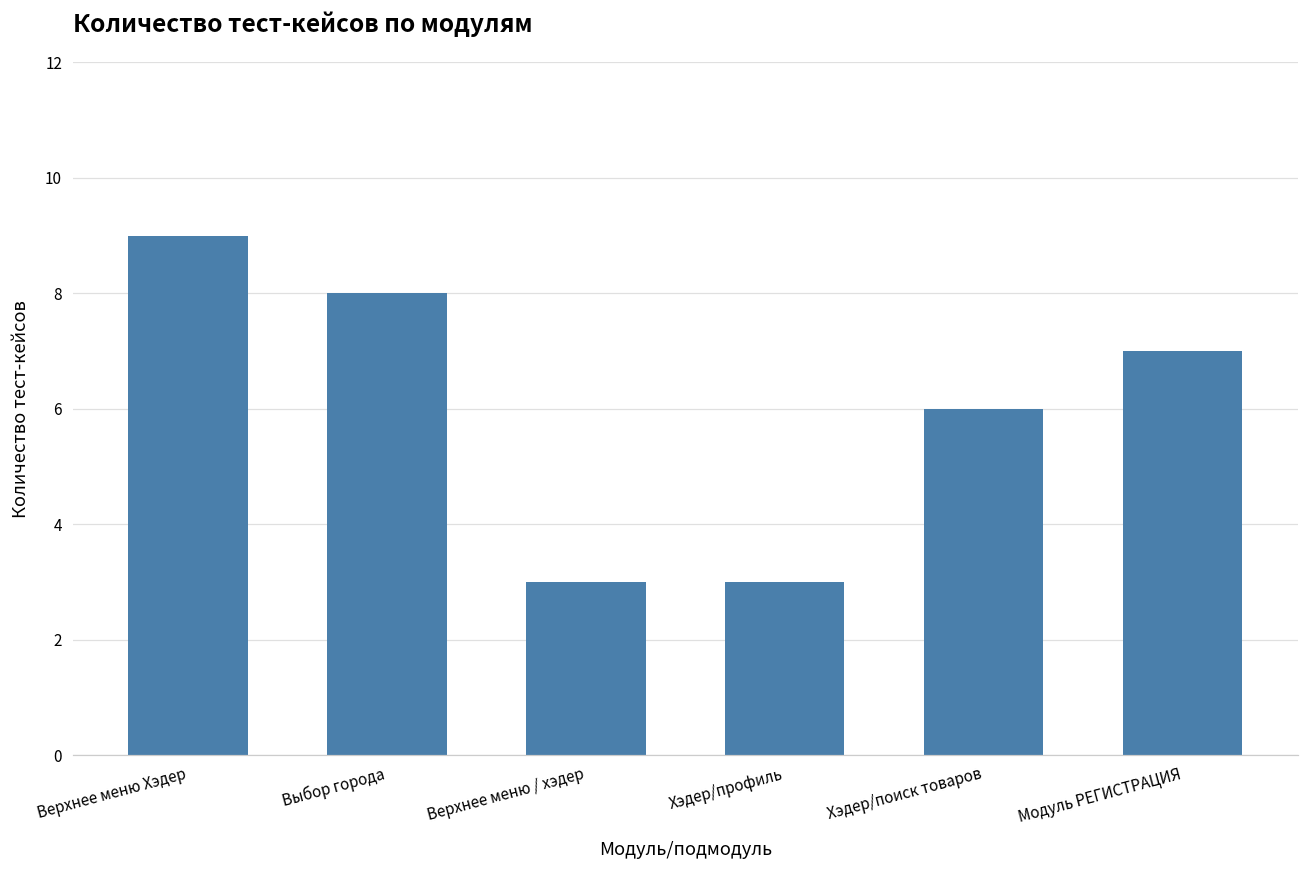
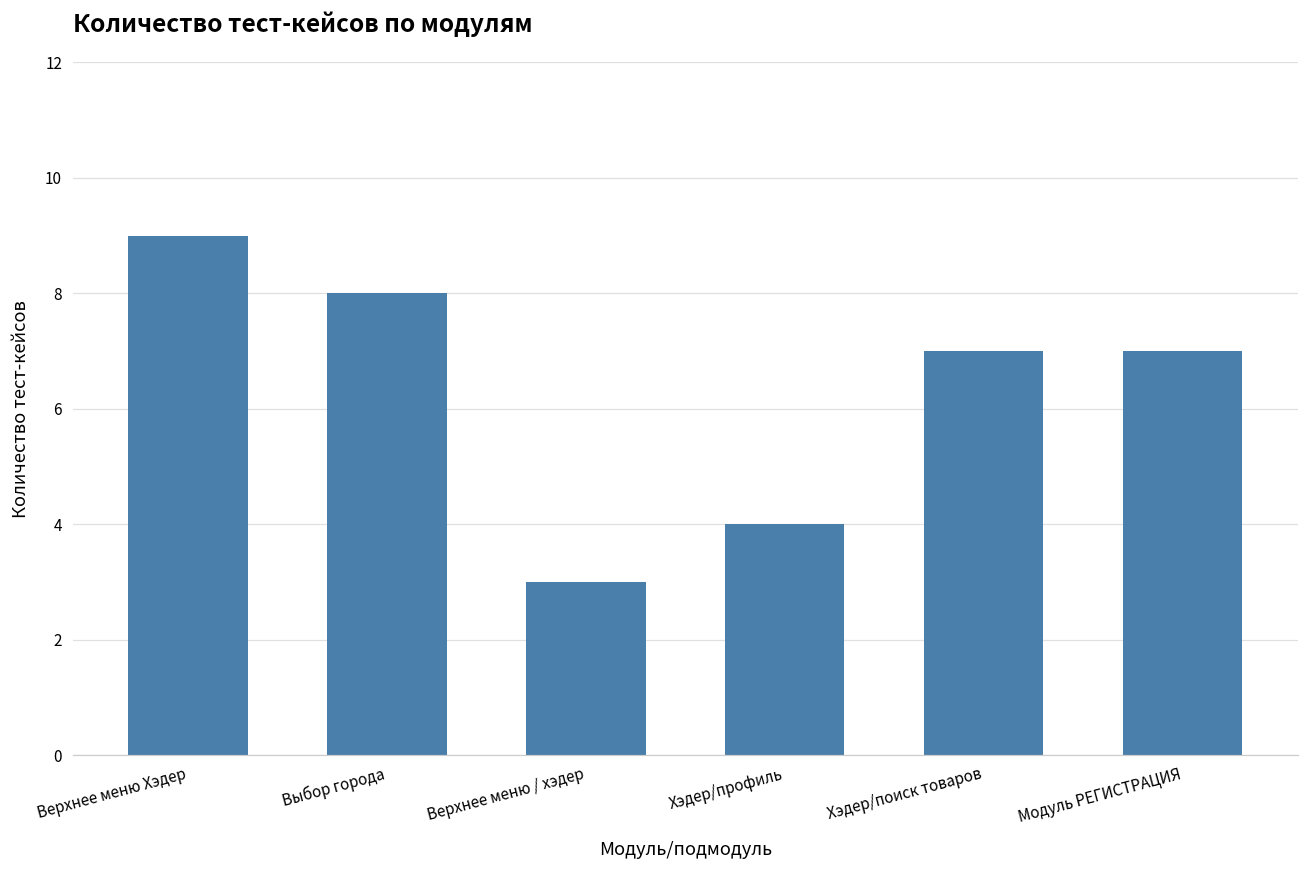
Хэдер/профиль: 3 -> 4
Хэдер/поиск товаров: 6 -> 7
